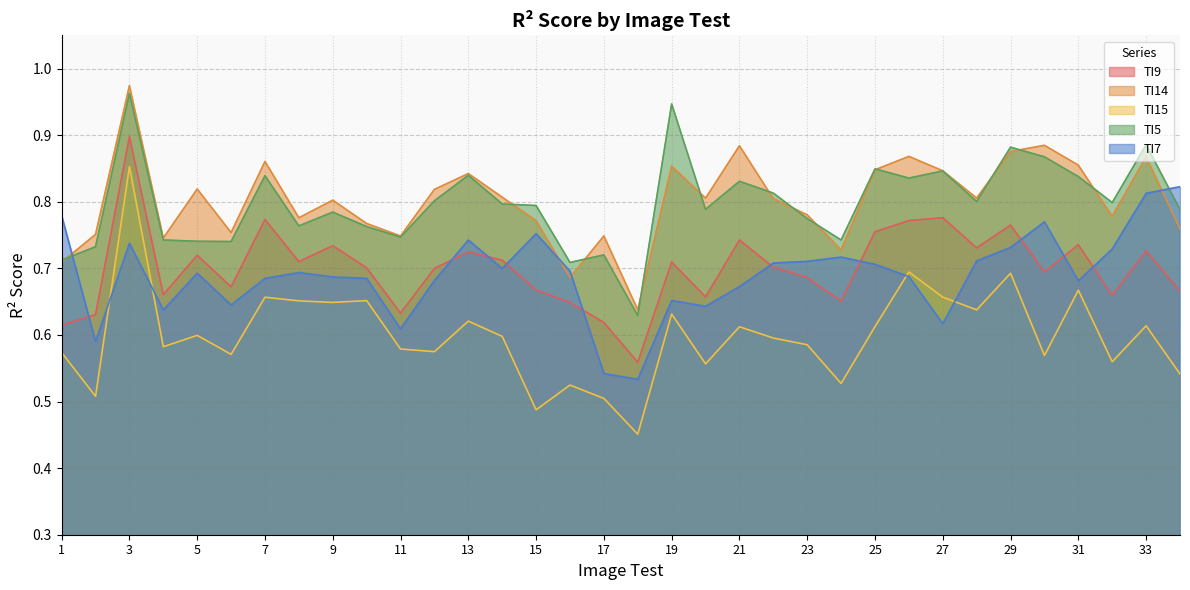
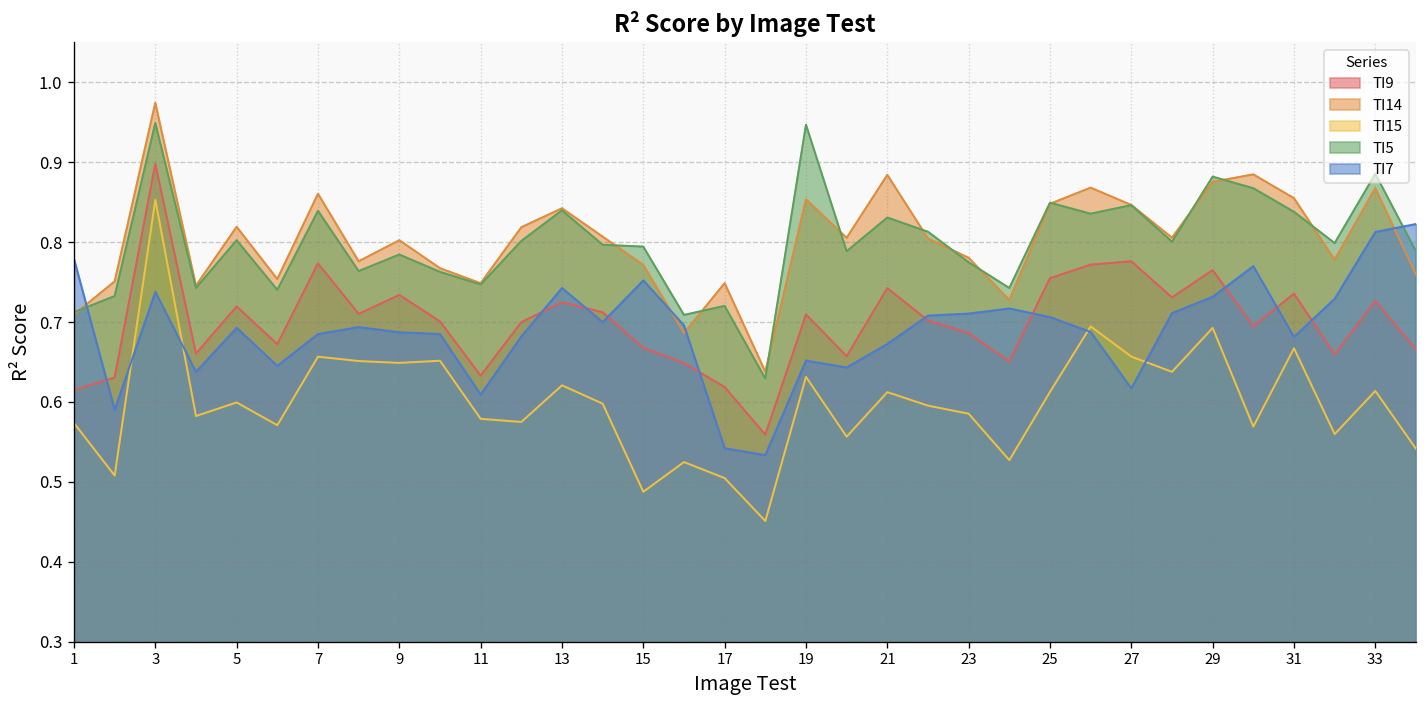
TI5, 3: 0.96 -> 0.95
TI5, 5: 0.74 -> 0.80
